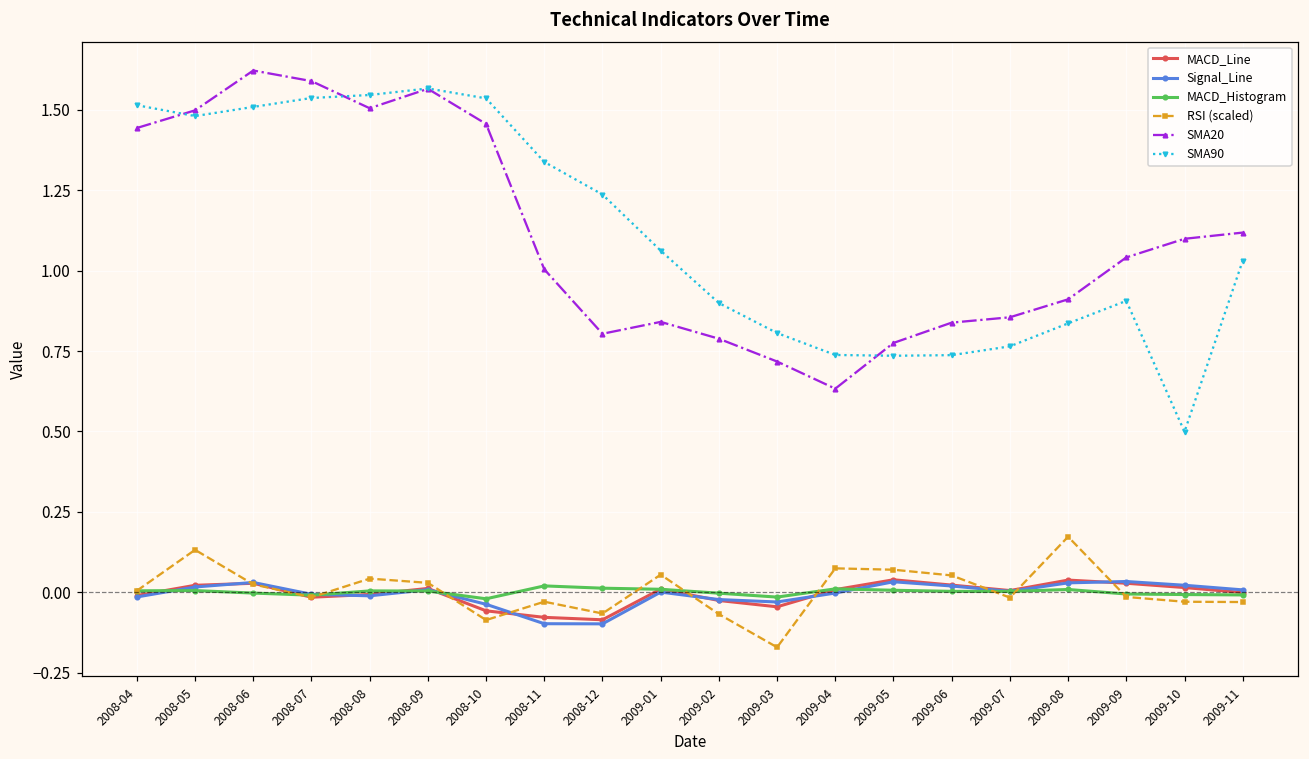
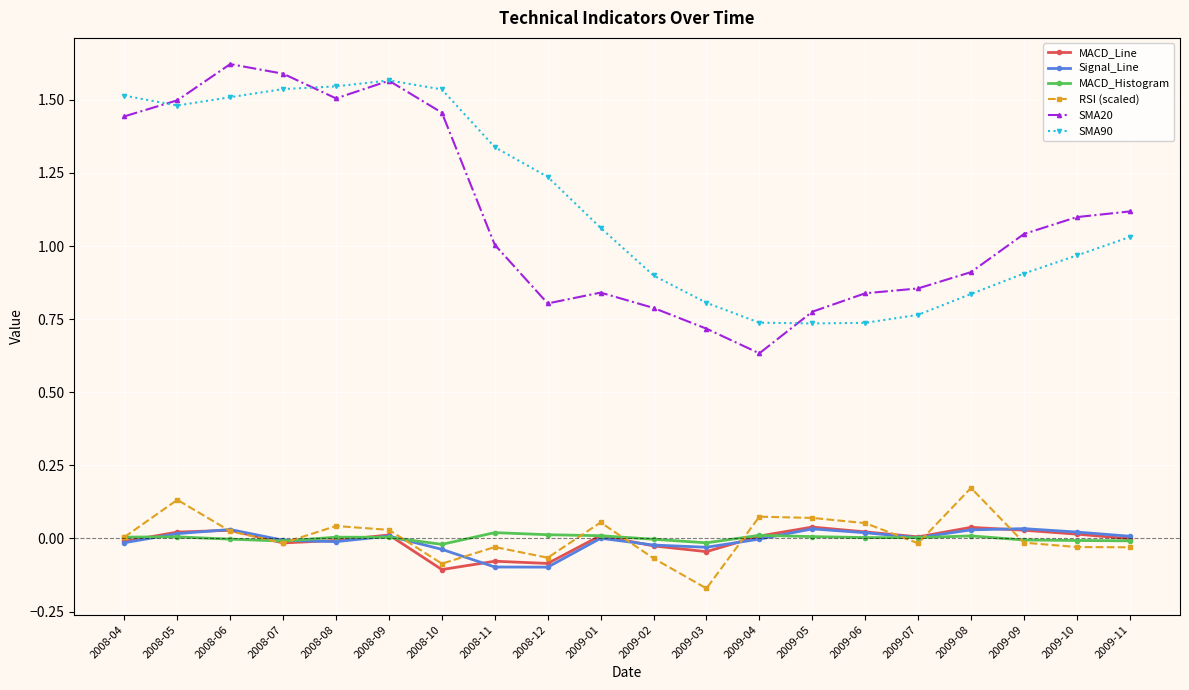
MACD_Line, 2008-10: -0.06 -> -0.11
SMA90, 2009-10: 0.50 -> 0.97
